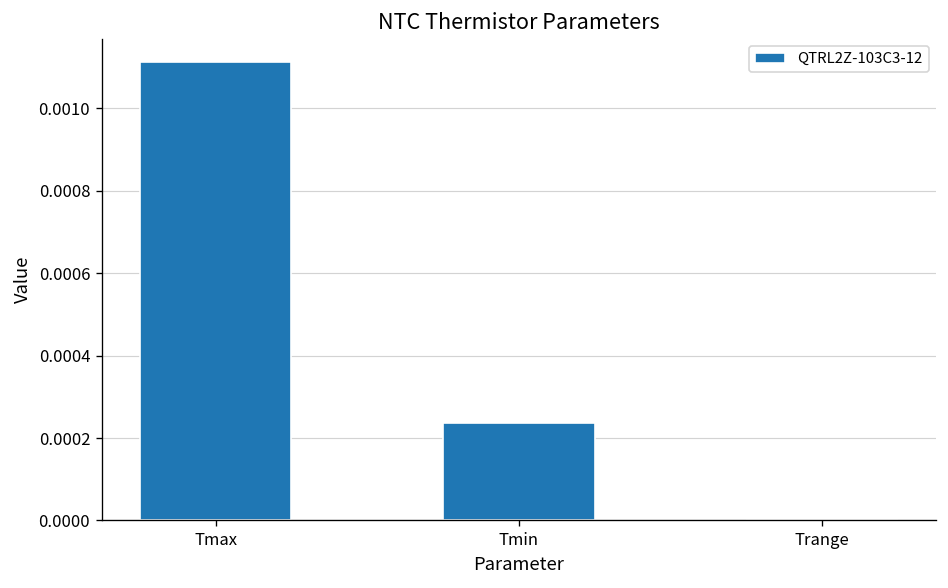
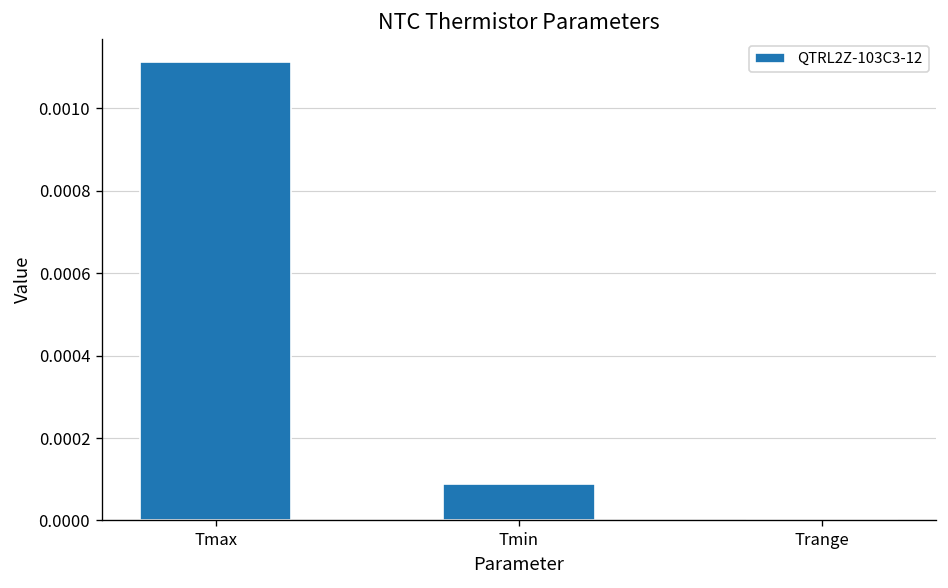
Tmin: 0.00024 -> 0.00009
